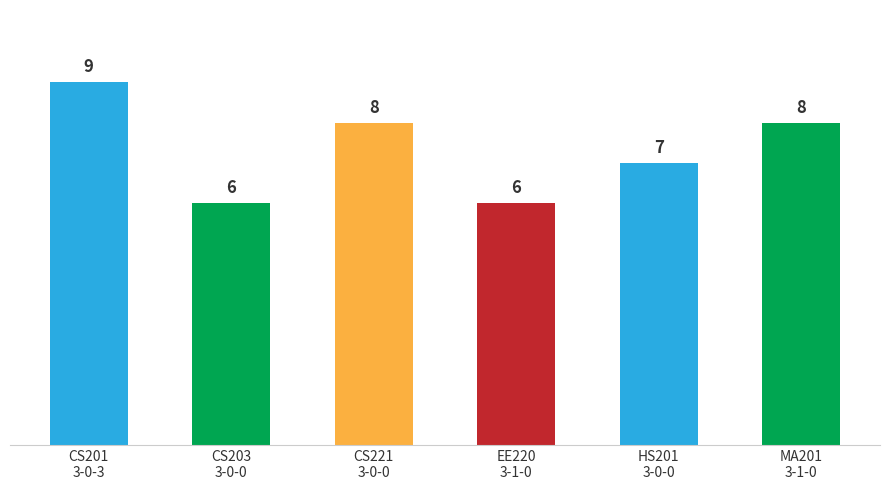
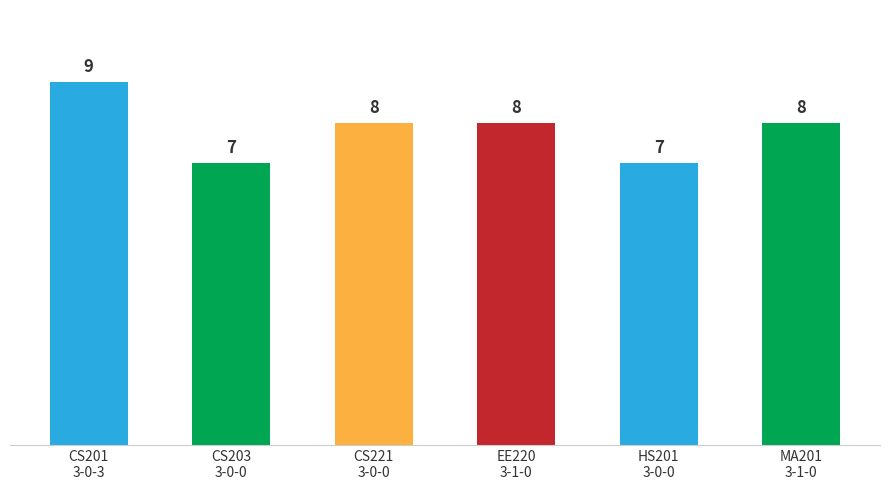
CS203 3-0-0: 6 -> 7
EE220 3-1-0: 6 -> 8
